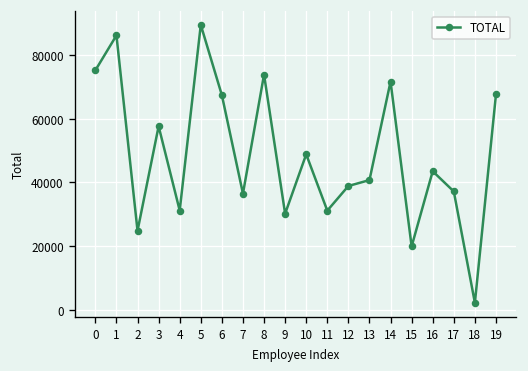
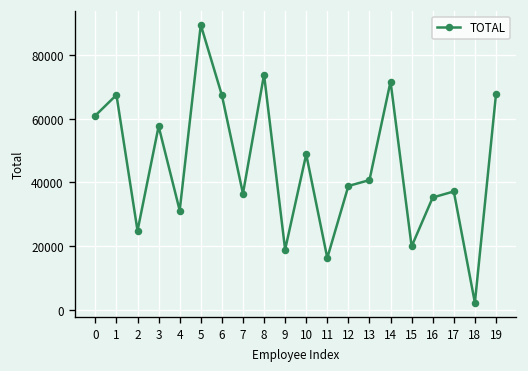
0: 75000 -> 61000
1: 86000 -> 68000
9: 30000 -> 19000
11: 31000 -> 16000
16: 44000 -> 35000
